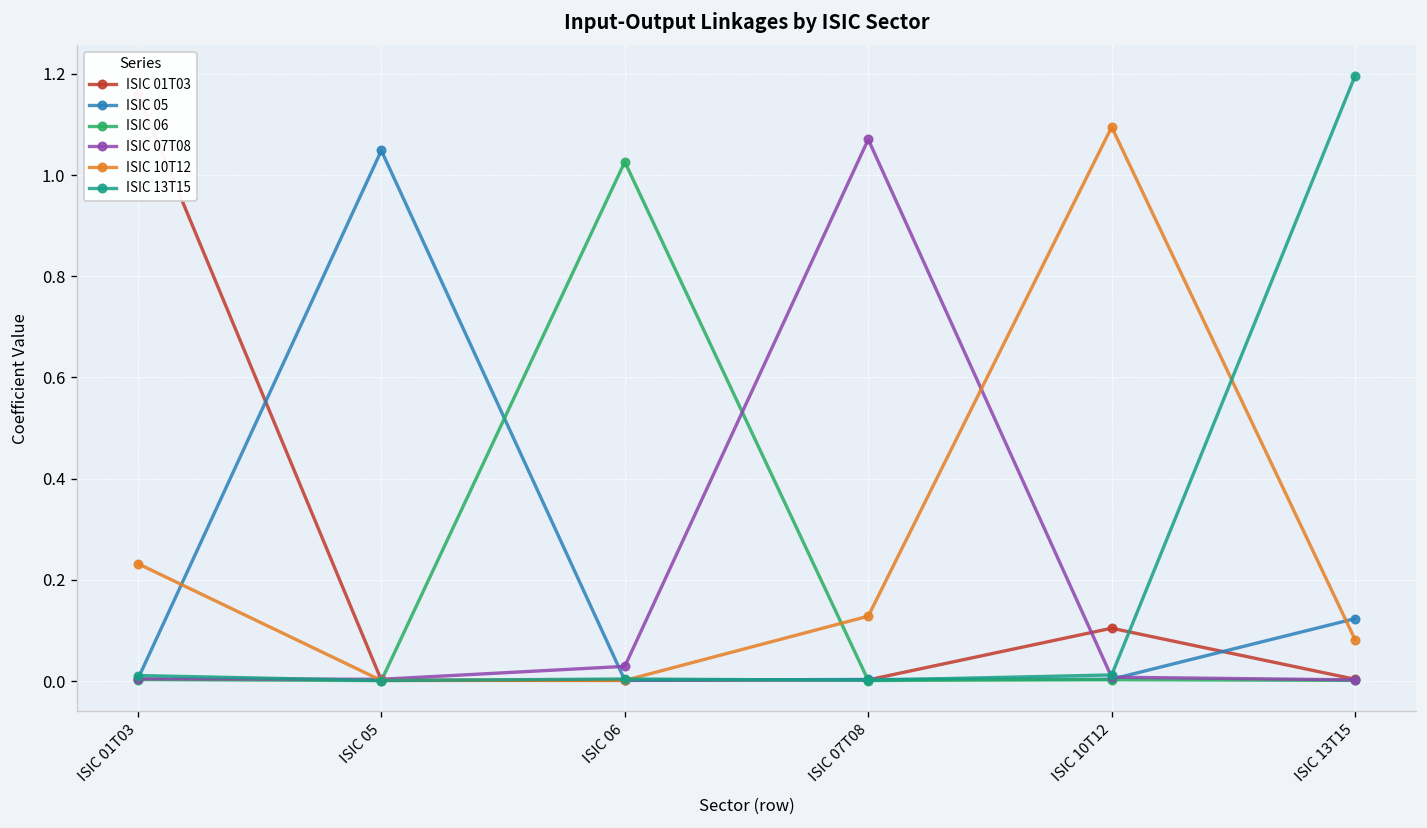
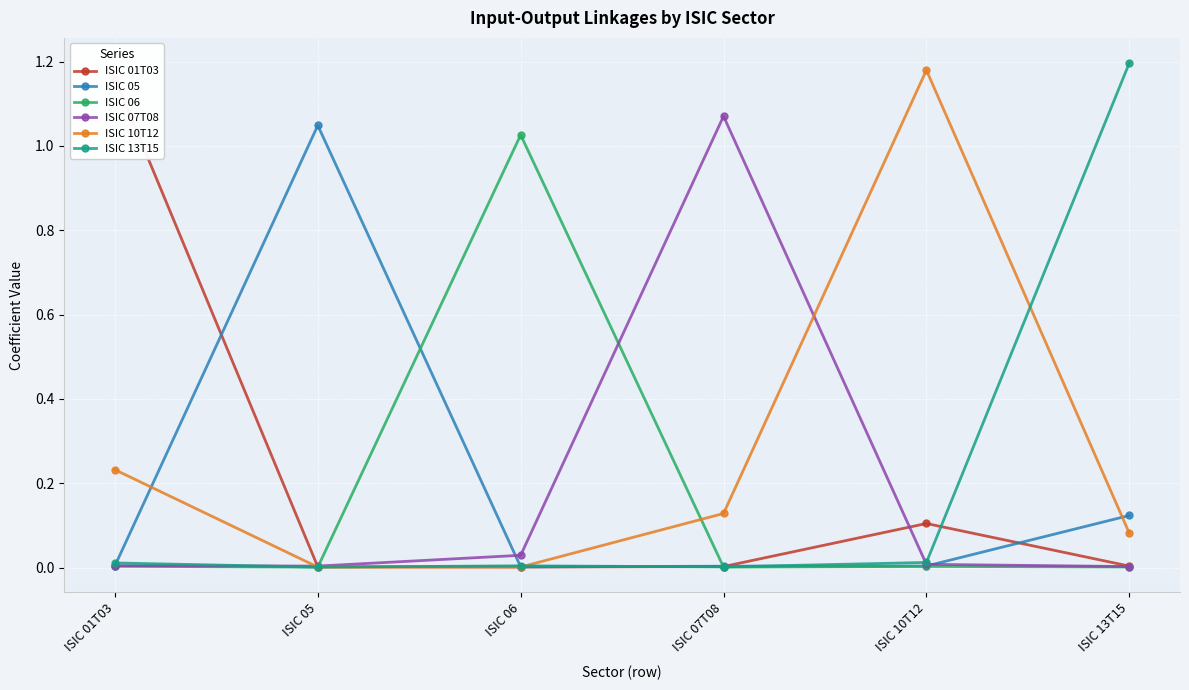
ISIC 10T12, ISIC 10T12: 1.10 -> 1.18
